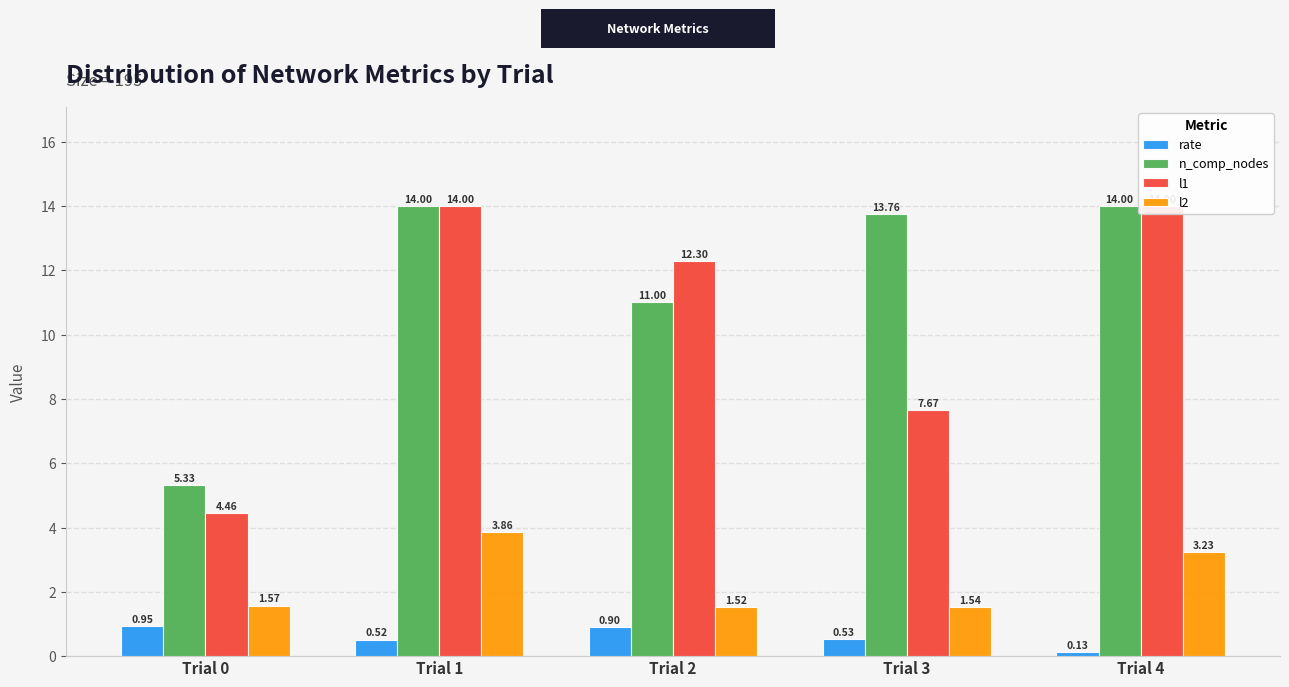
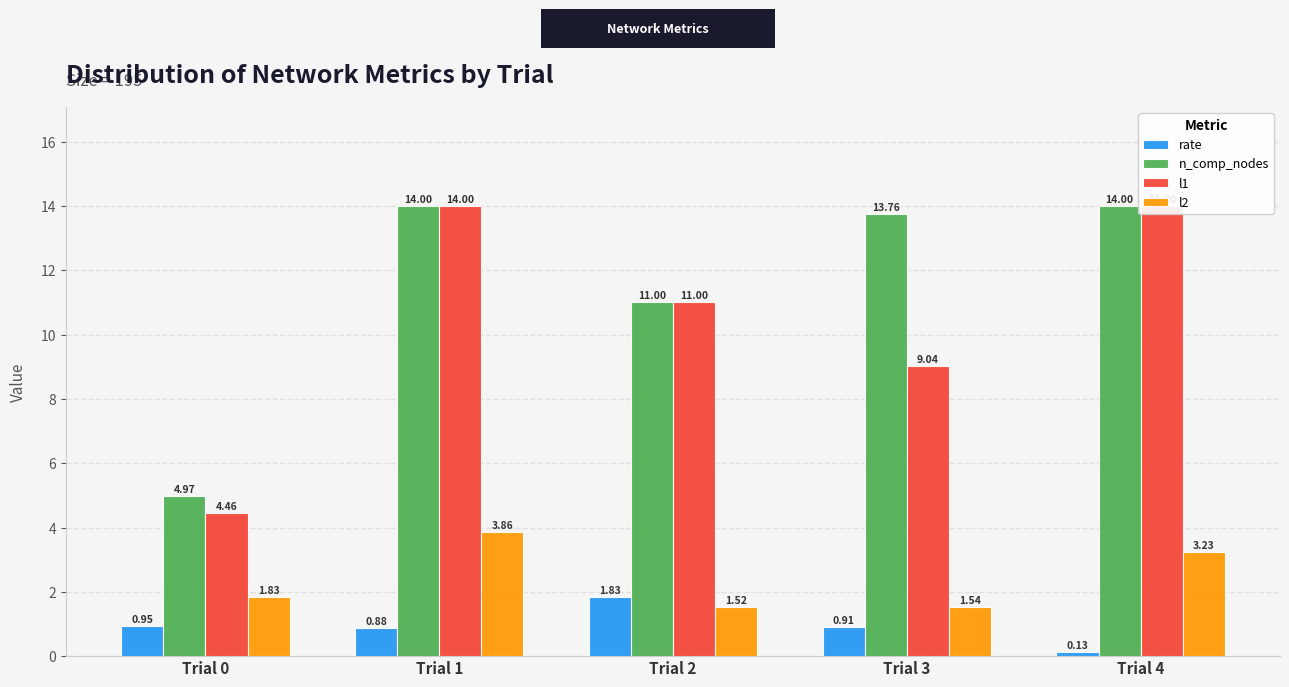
n_comp_nodes, Trial 0: 5.33 -> 4.97
l2, Trial 0: 1.57 -> 1.83
rate, Trial 1: 0.52 -> 0.88
rate, Trial 2: 0.90 -> 1.83
l1, Trial 2: 12.30 -> 11.00
rate, Trial 3: 0.53 -> 0.91
l1, Trial 3: 7.67 -> 9.04
